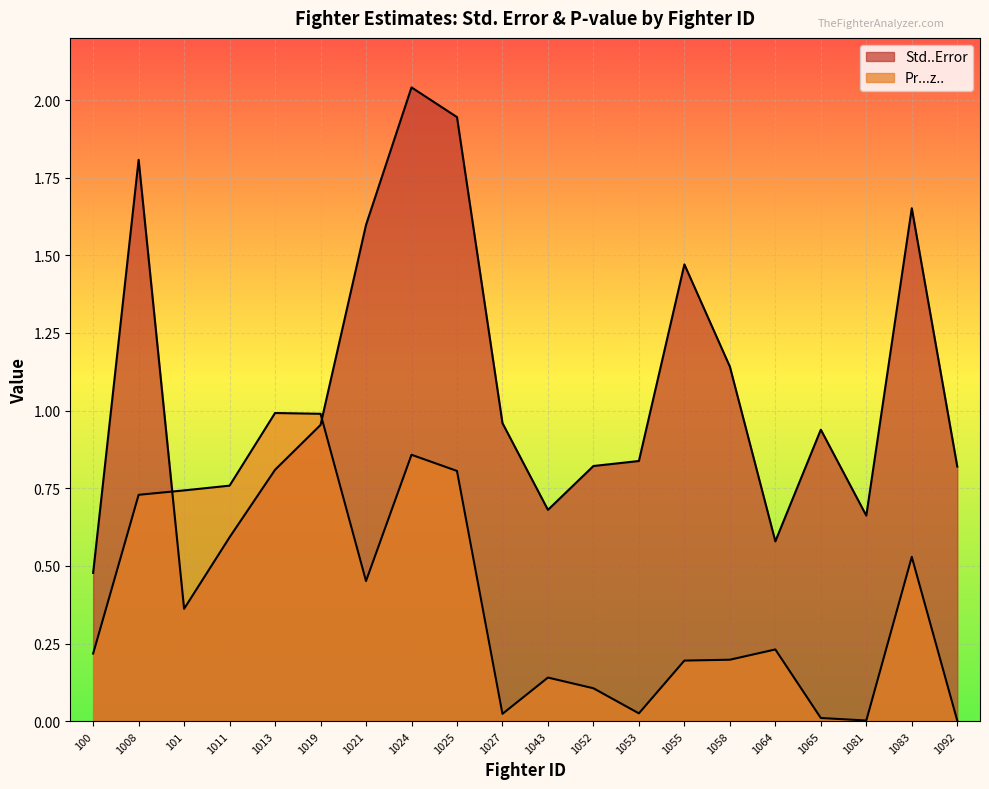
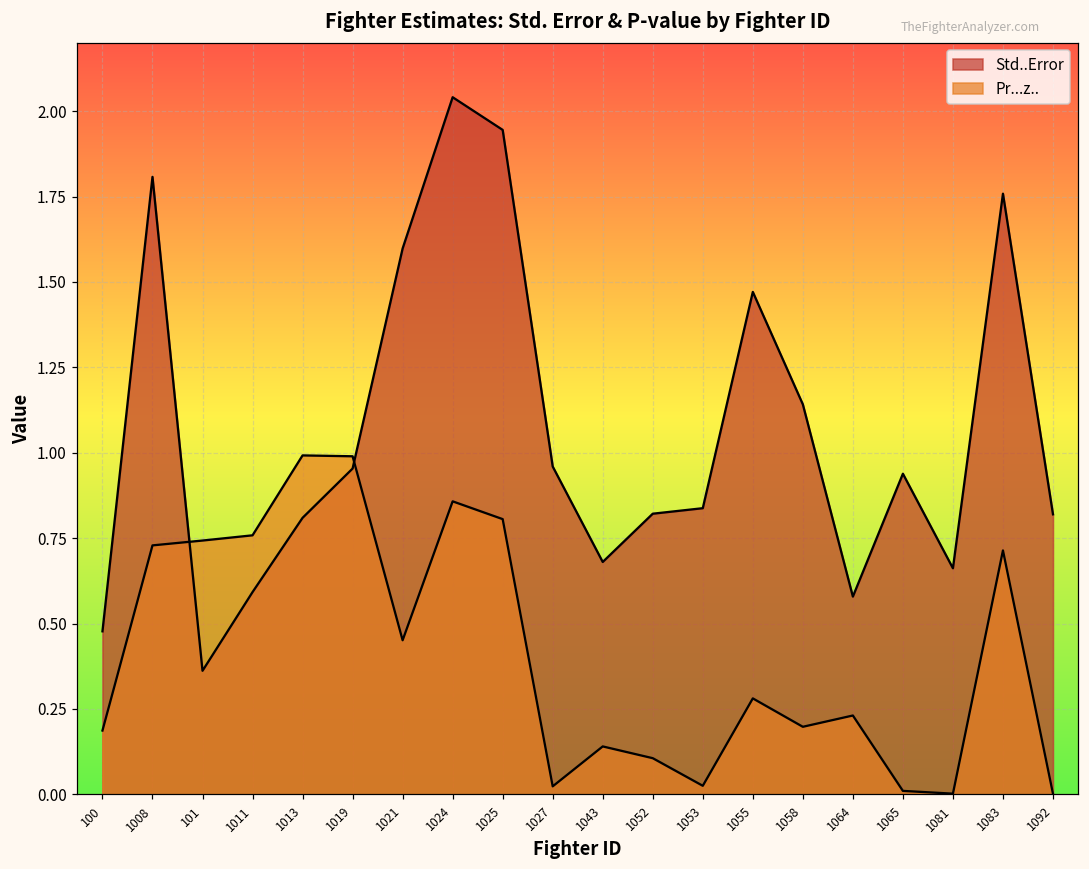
Pr...z.., 100: 0.22 -> 0.19
Pr...z.., 1055: 0.20 -> 0.28
Std..Error, 1083: 1.65 -> 1.76
Pr...z.., 1083: 0.53 -> 0.71
